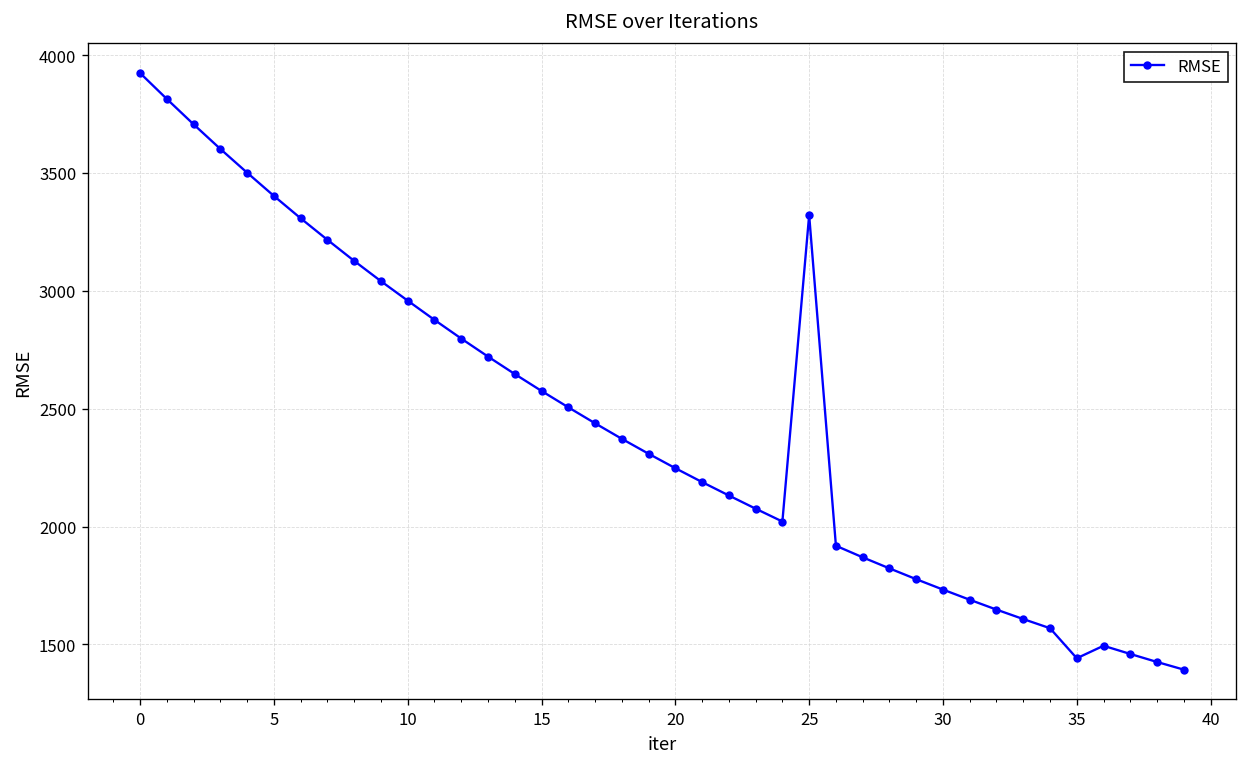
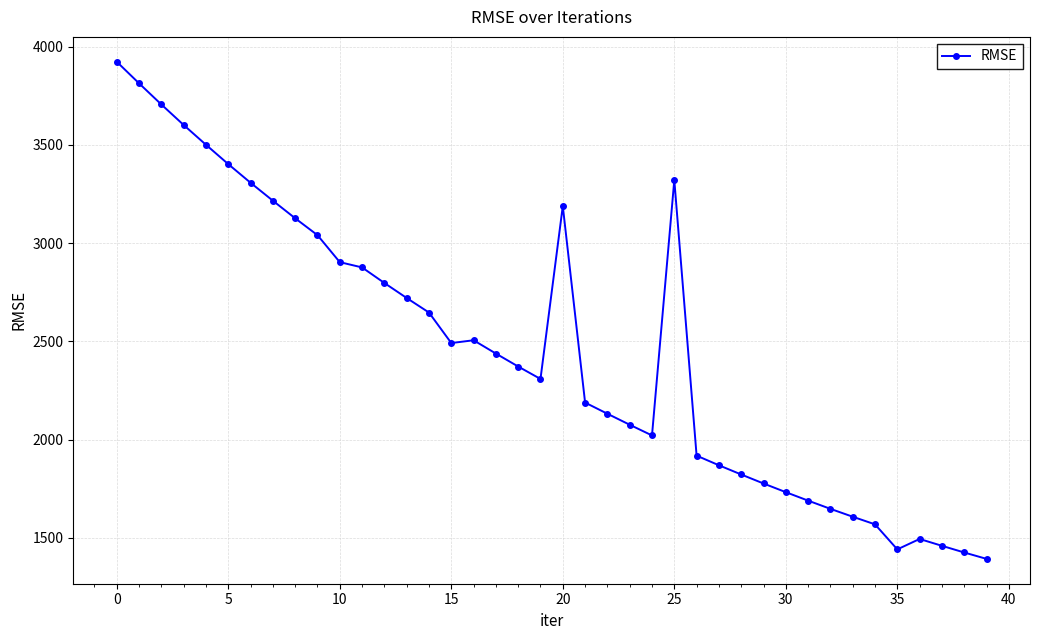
10: 2960 -> 2900
15: 2580 -> 2490
20: 2250 -> 3190
